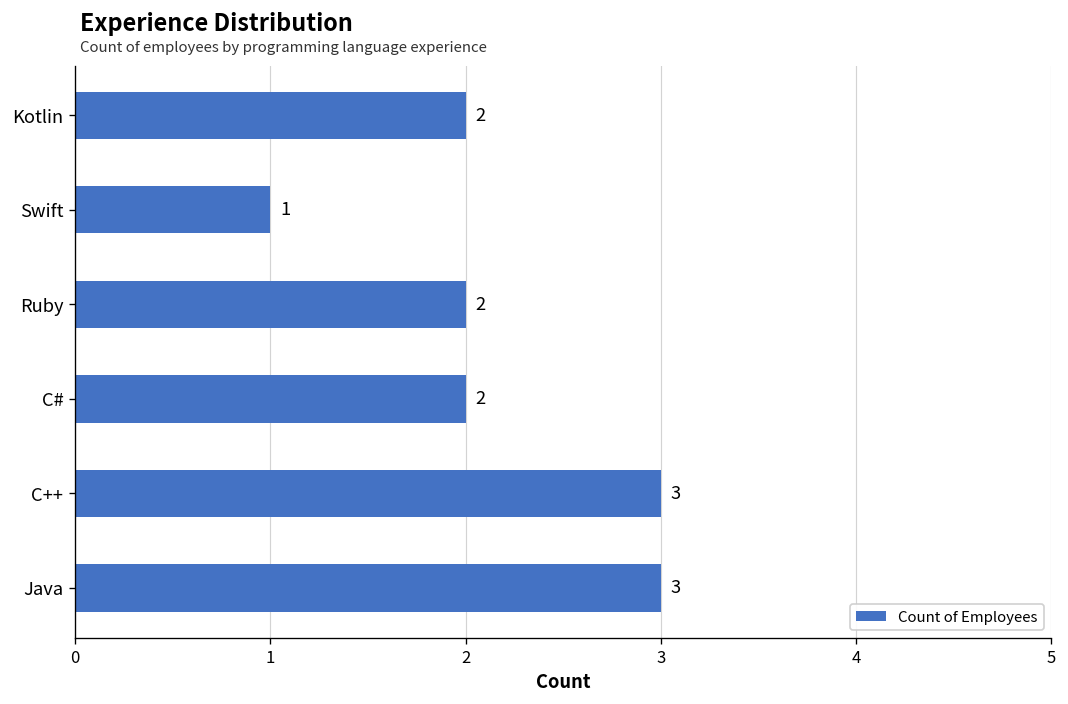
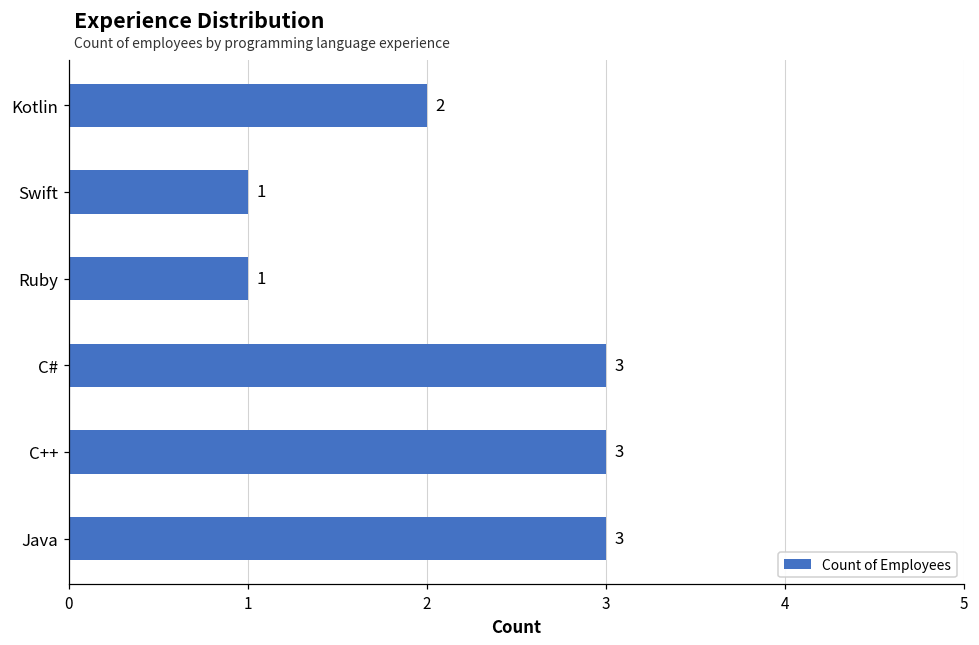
Ruby: 2 -> 1
C#: 2 -> 3
